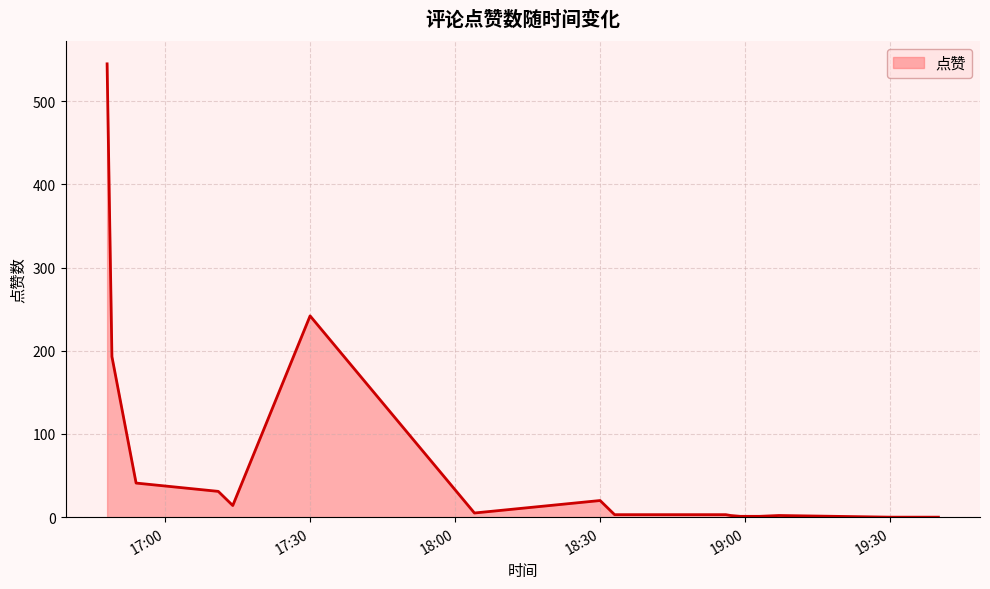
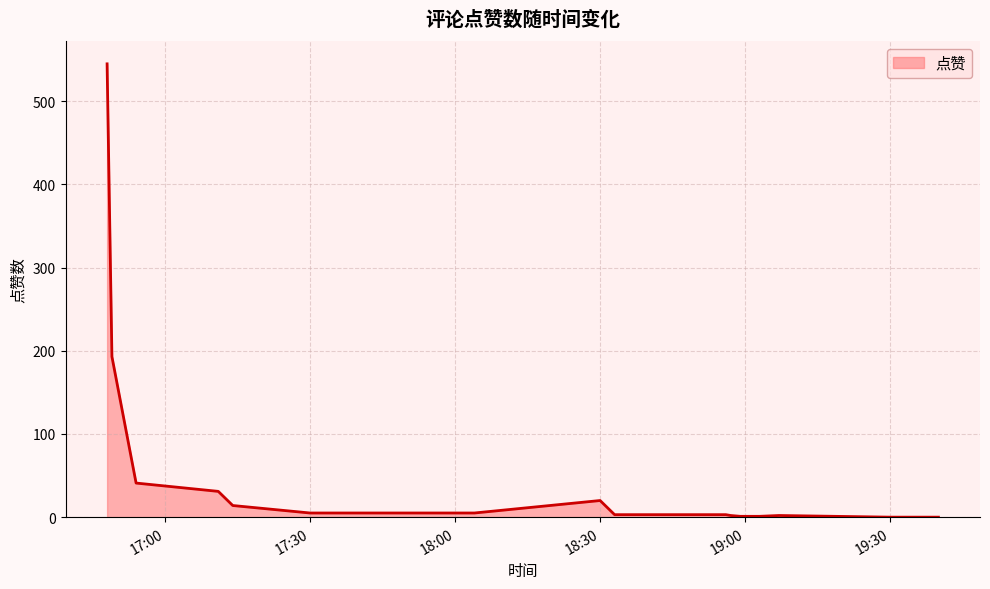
17:30: 240 -> 10
